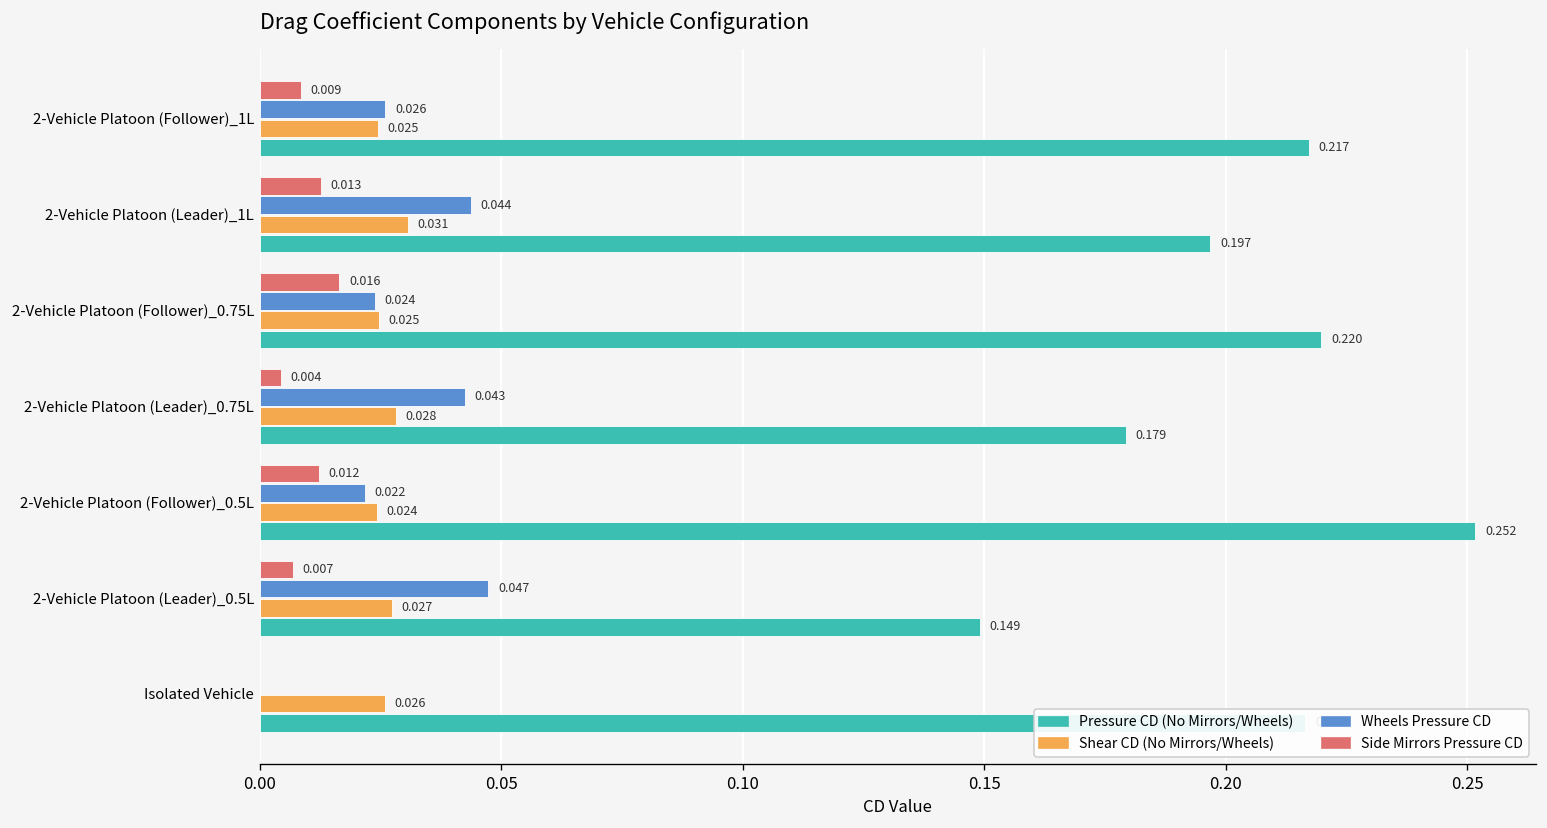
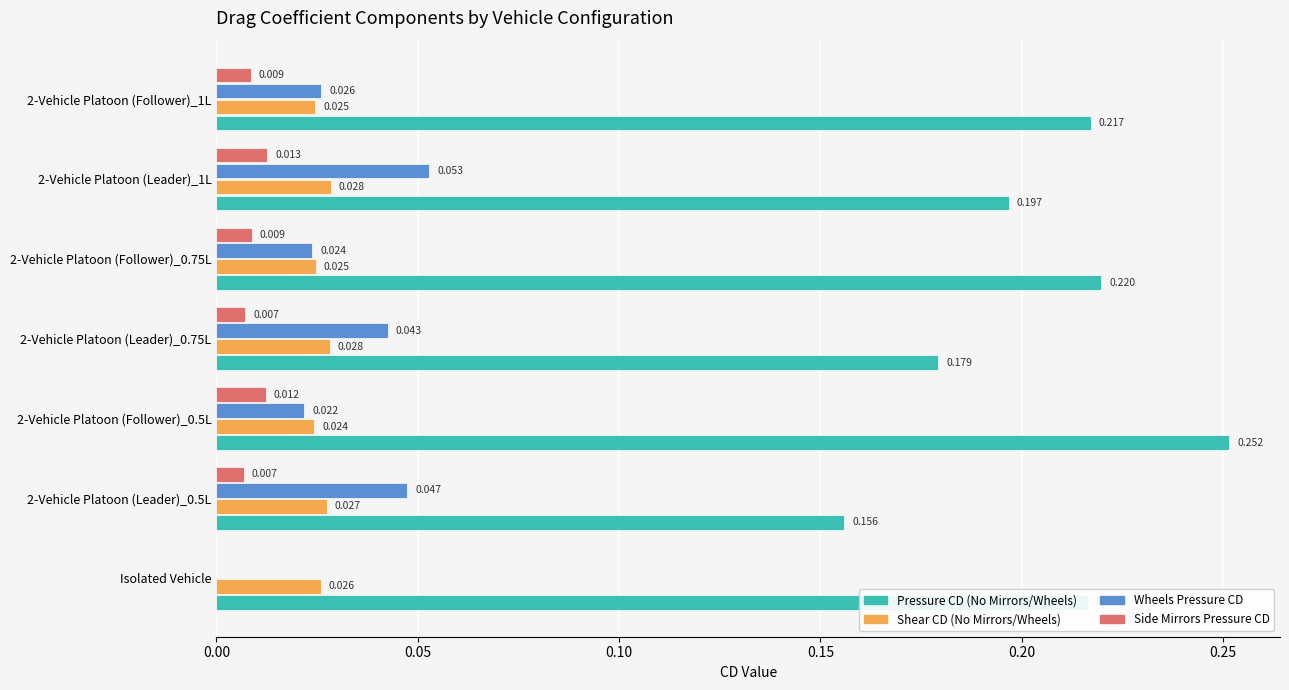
Wheels Pressure CD, 2-Vehicle Platoon (Leader)_1L: 0.044 -> 0.053
Shear CD (No Mirrors/Wheels), 2-Vehicle Platoon (Leader)_1L: 0.031 -> 0.028
Side Mirrors Pressure CD, 2-Vehicle Platoon (Follower)_0.75L: 0.016 -> 0.009
Side Mirrors Pressure CD, 2-Vehicle Platoon (Leader)_0.75L: 0.004 -> 0.007
Pressure CD (No Mirrors/Wheels), 2-Vehicle Platoon (Leader)_0.5L: 0.149 -> 0.156
